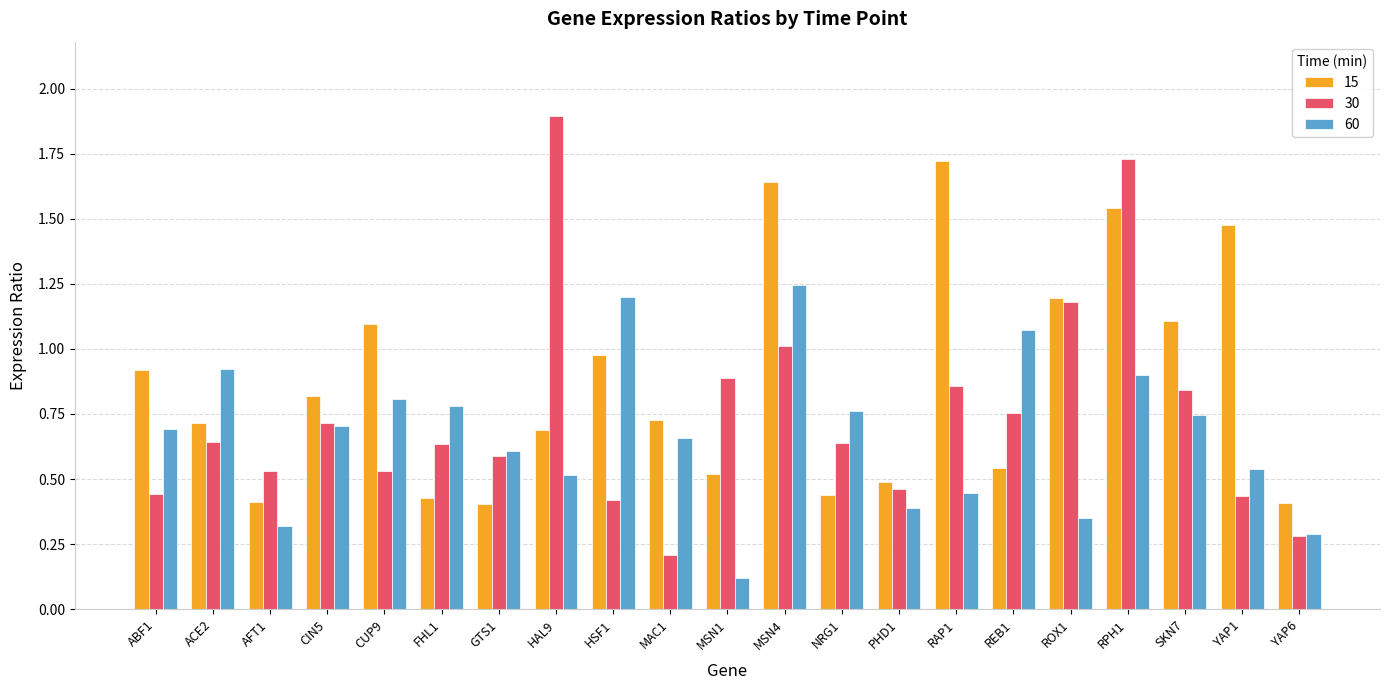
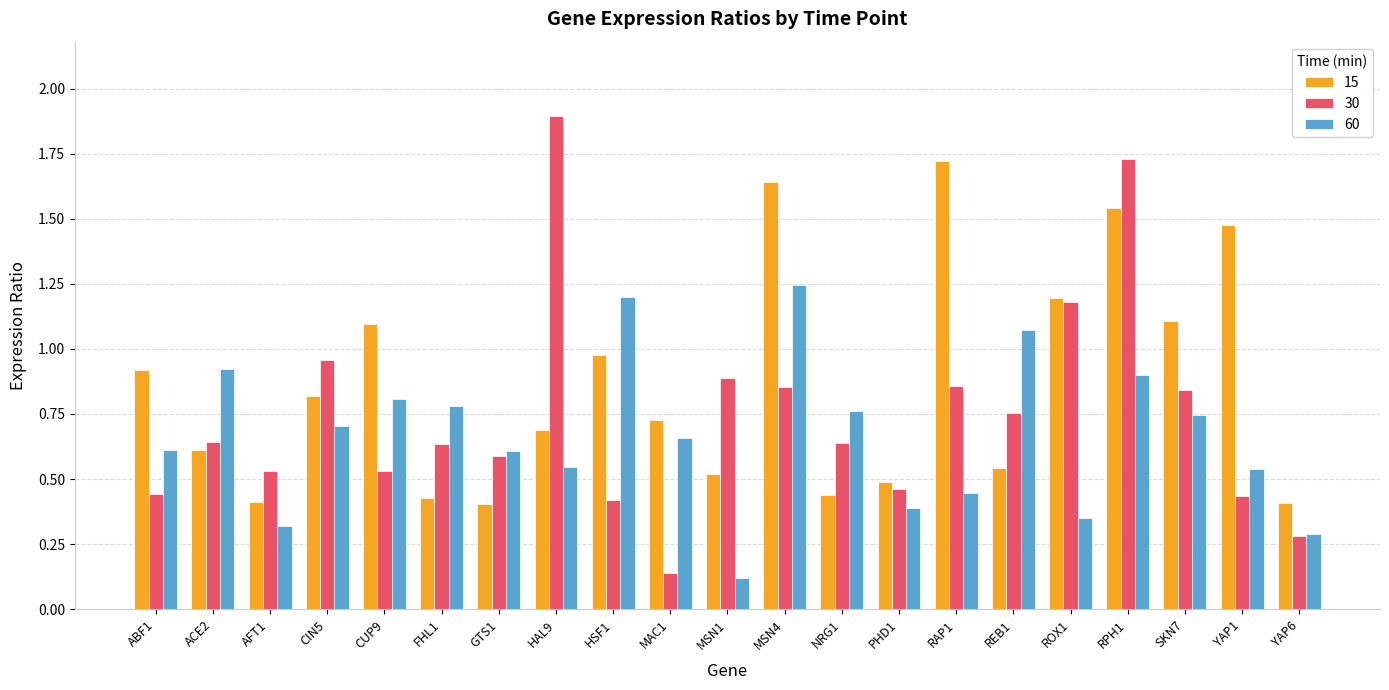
60, ABF1: 0.69 -> 0.61
15, ACE2: 0.72 -> 0.61
30, CIN5: 0.72 -> 0.96
60, HAL9: 0.51 -> 0.55
30, MAC1: 0.21 -> 0.14
30, MSN4: 1.01 -> 0.85
